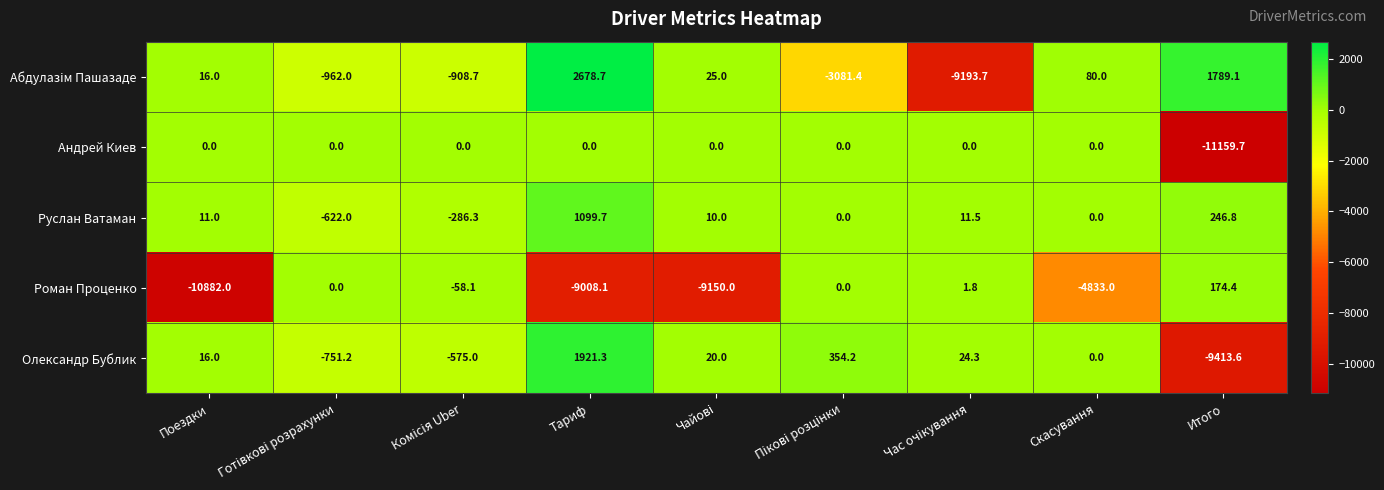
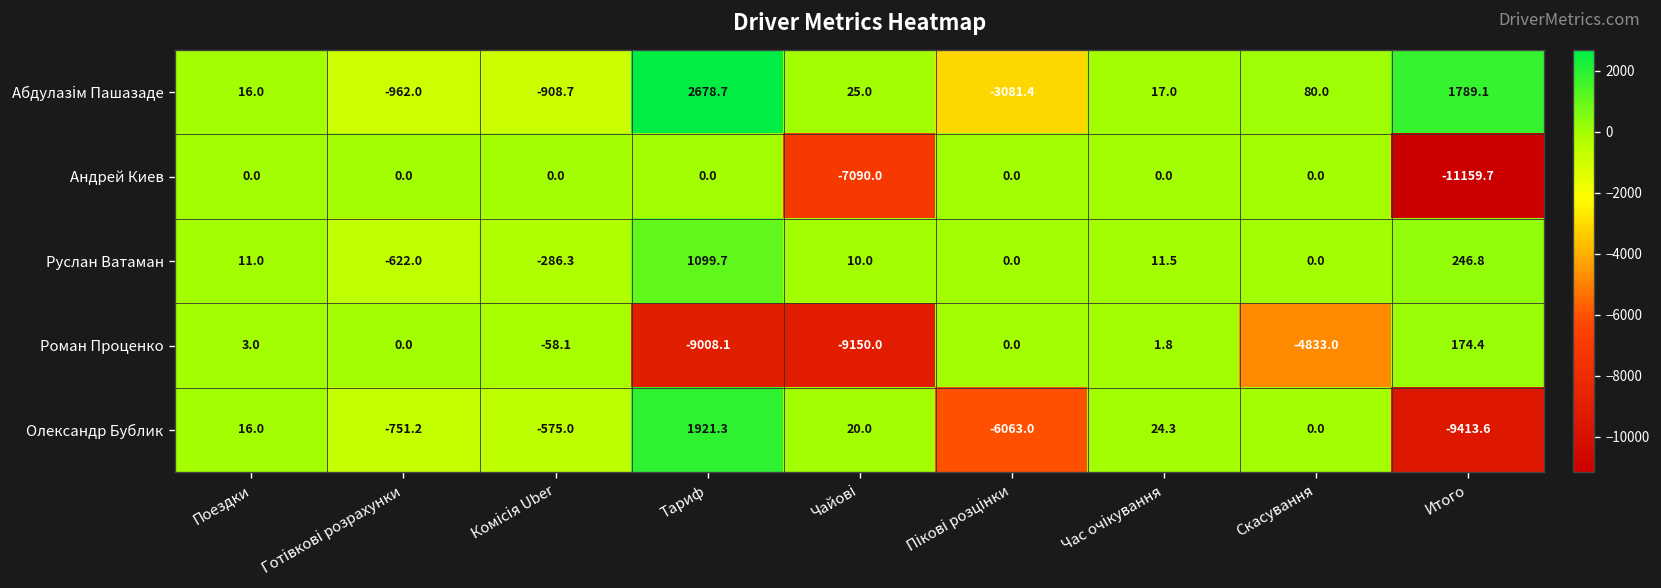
Абдулазім Пашазаде, Час очікування: -9193.7 -> 17.0
Андрей Киев, Чайові: 0.0 -> -7090.0
Роман Проценко, Поездки: -10882.0 -> 3.0
Олександр Бублик, Пікові розцінки: 354.2 -> -6063.0
